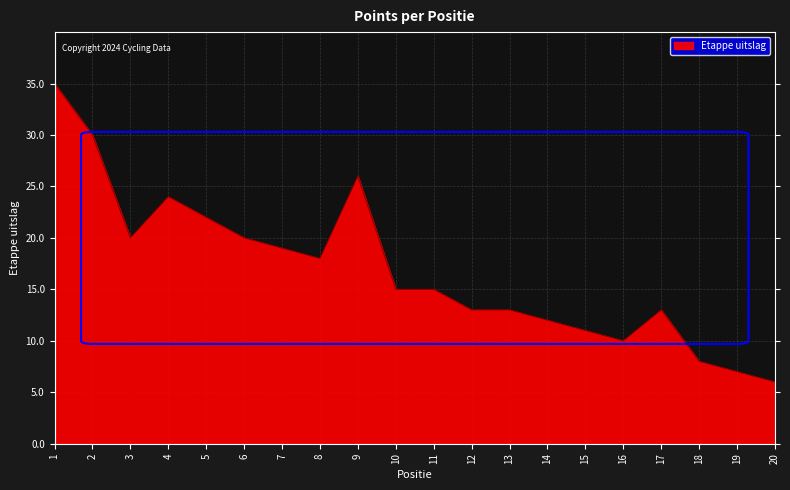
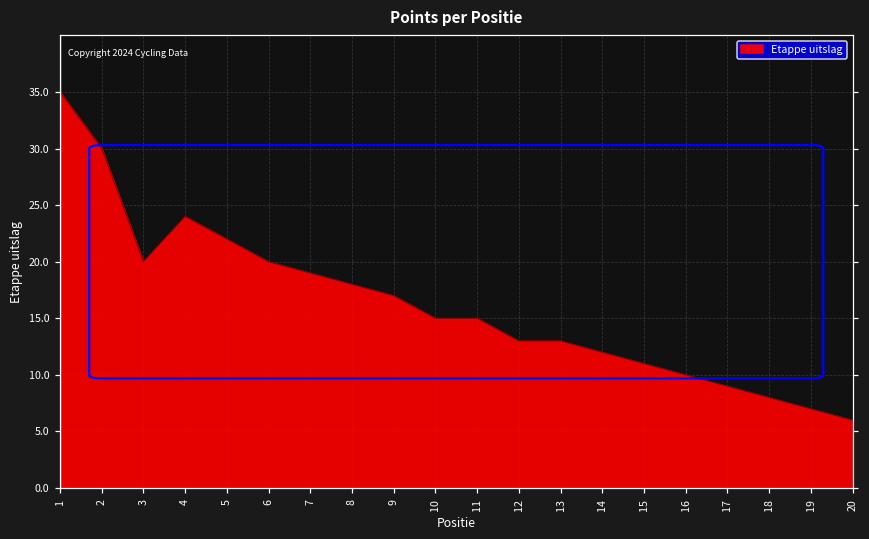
9: 26 -> 17
17: 13 -> 9
